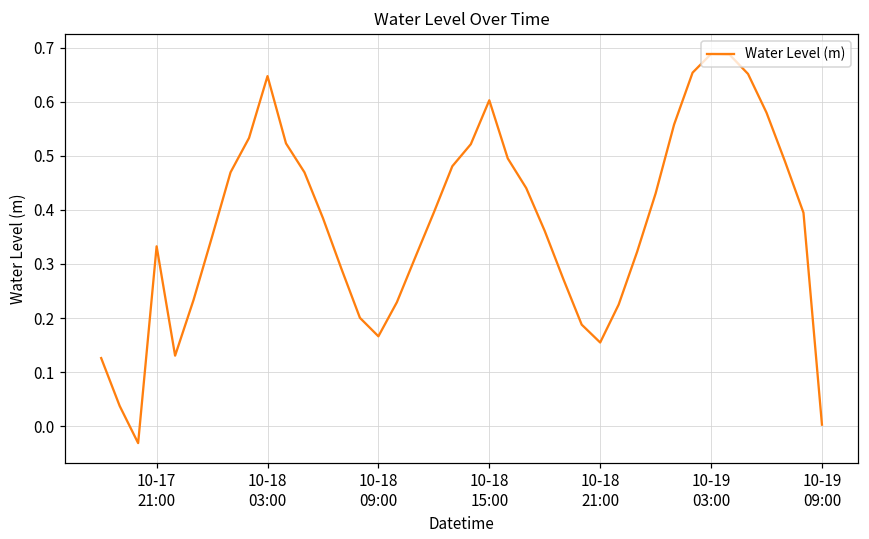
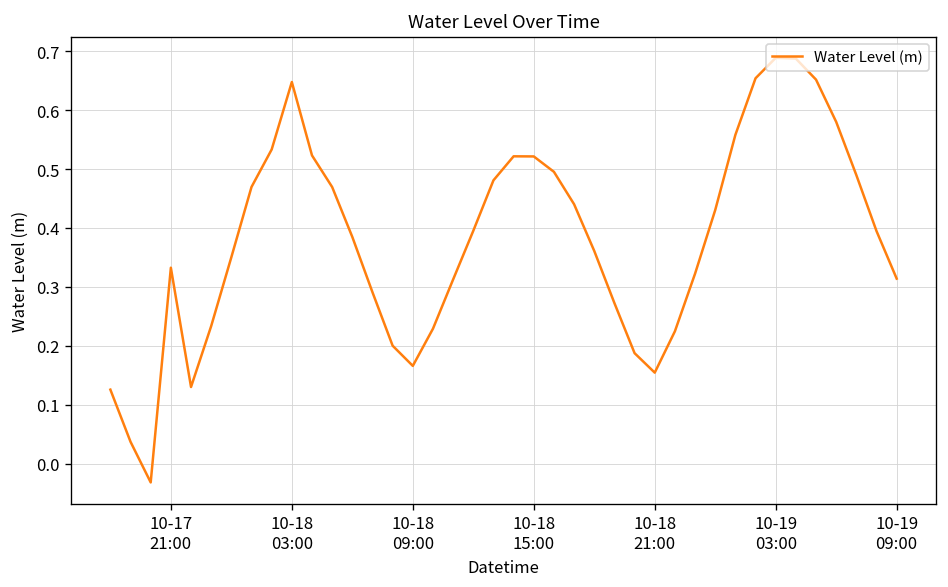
10-18 15:00: 0.60 -> 0.52
10-19 09:00: 0.00 -> 0.31
